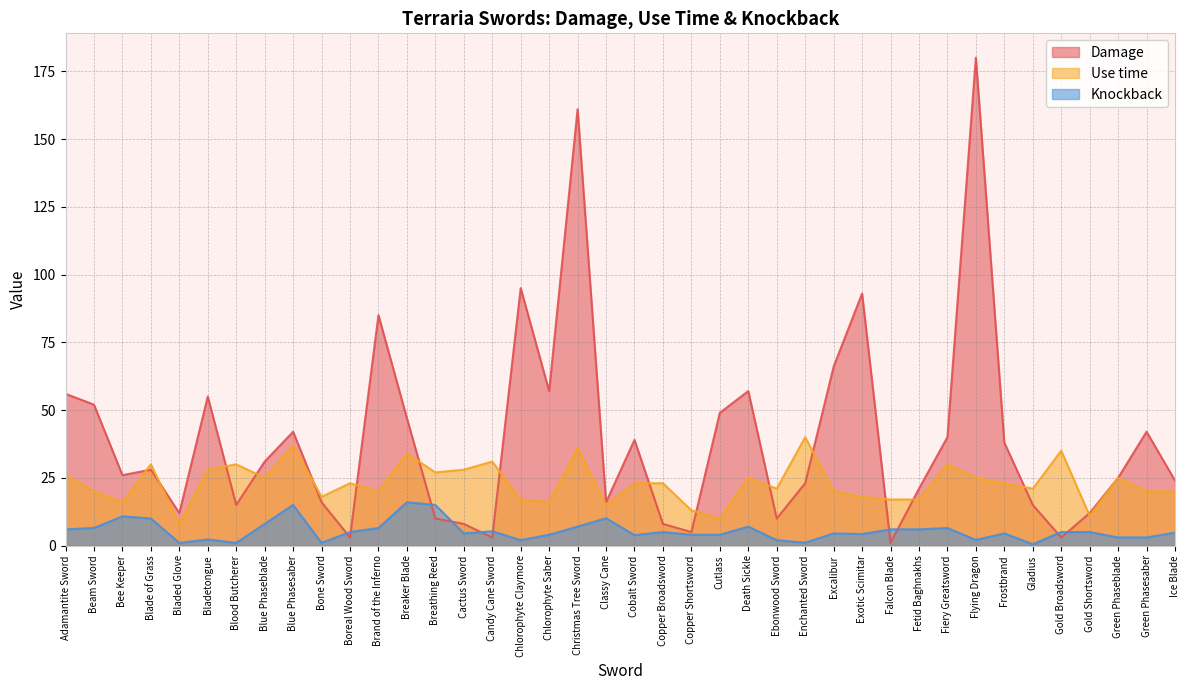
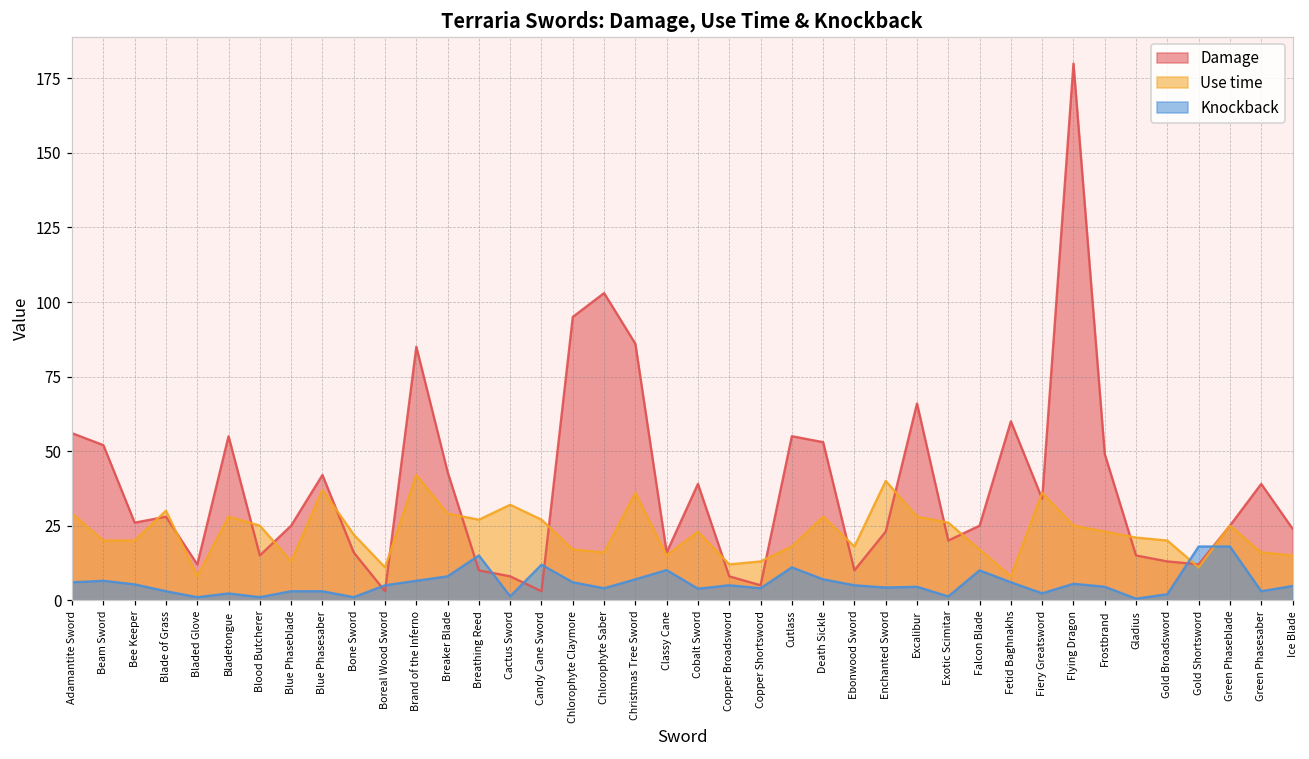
Use time, Adamantite Sword: 26 -> 29
Use time, Bee Keeper: 16 -> 20
Knockback, Bee Keeper: 11 -> 5
Knockback, Blade of Grass: 10 -> 3
Use time, Blood Butcherer: 30 -> 25
Damage, Blue Phaseblade: 31 -> 25
Use time, Blue Phaseblade: 25 -> 13
Knockback, Blue Phaseblade: 8 -> 3
Knockback, Blue Phasesaber: 15 -> 3
Use time, Bone Sword: 18 -> 22
Use time, Boreal Wood Sword: 23 -> 11
Use time, Brand of the Inferno: 20 -> 42
Damage, Breaker Blade: 47 -> 43
Use time, Breaker Blade: 34 -> 29
Knockback, Breaker Blade: 16 -> 8
Use time, Cactus Sword: 28 -> 32
Knockback, Cactus Sword: 5 -> 1
Use time, Candy Cane Sword: 31 -> 27
Knockback, Candy Cane Sword: 5 -> 12
Knockback, Chlorophyte Claymore: 2 -> 6
Damage, Chlorophyte Saber: 57 -> 103
Damage, Christmas Tree Sword: 161 -> 86
Use time, Copper Broadsword: 23 -> 12
Damage, Cutlass: 49 -> 55
Use time, Cutlass: 10 -> 18
Knockback, Cutlass: 4 -> 11
Damage, Death Sickle: 57 -> 53
Use time, Death Sickle: 25 -> 28
Use time, Ebonwood Sword: 21 -> 18
Knockback, Ebonwood Sword: 2 -> 5
Knockback, Enchanted Sword: 1 -> 4
Use time, Excalibur: 20 -> 28
Damage, Exotic Scimitar: 93 -> 20
Use time, Exotic Scimitar: 18 -> 26
Knockback, Exotic Scimitar: 4 -> 1
Damage, Falcon Blade: 1 -> 25
Knockback, Falcon Blade: 6 -> 10
Damage, Fetid Baghnakhs: 21 -> 60
Use time, Fetid Baghnakhs: 17 -> 8
Damage, Fiery Greatsword: 40 -> 34
Use time, Fiery Greatsword: 30 -> 36
Knockback, Fiery Greatsword: 7 -> 2
Knockback, Flying Dragon: 2 -> 6
Damage, Frostbrand: 38 -> 49
Damage, Gold Broadsword: 3 -> 13
Use time, Gold Broadsword: 35 -> 20
Knockback, Gold Broadsword: 5 -> 2
Knockback, Gold Shortsword: 5 -> 18
Knockback, Green Phaseblade: 3 -> 18
Damage, Green Phasesaber: 42 -> 39
Use time, Green Phasesaber: 20 -> 16
Use time, Ice Blade: 20 -> 15
